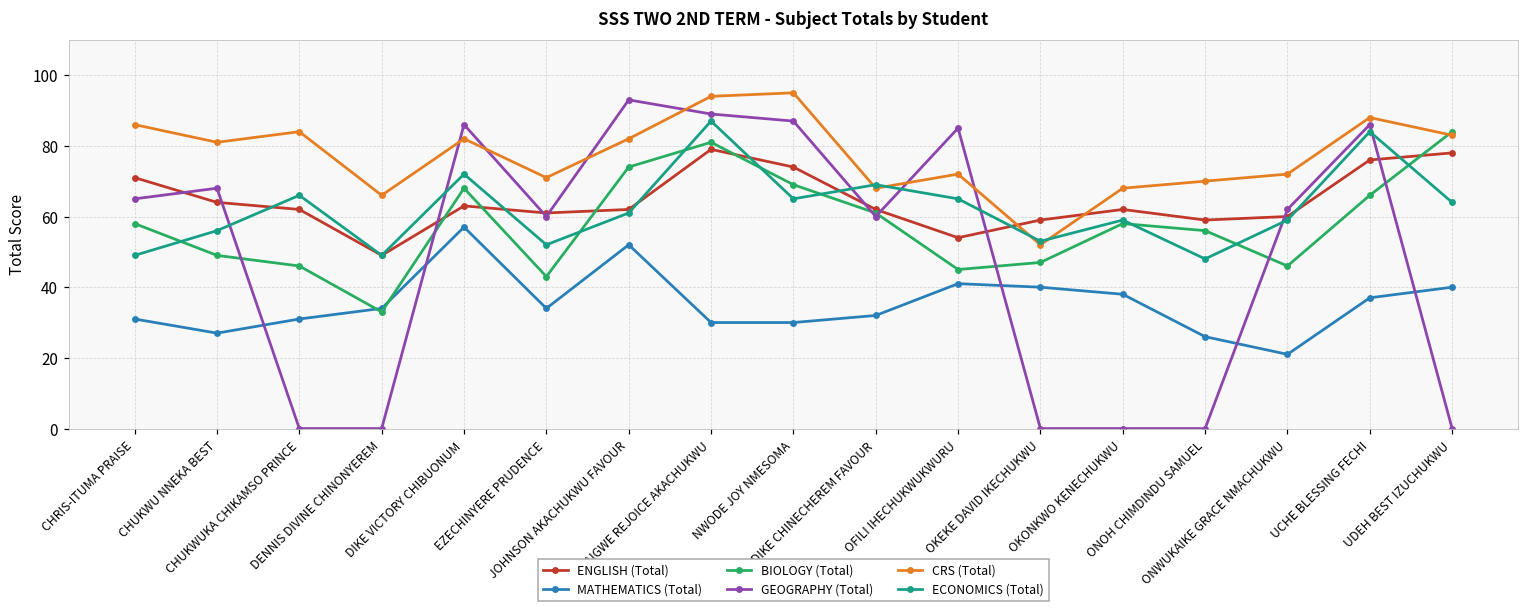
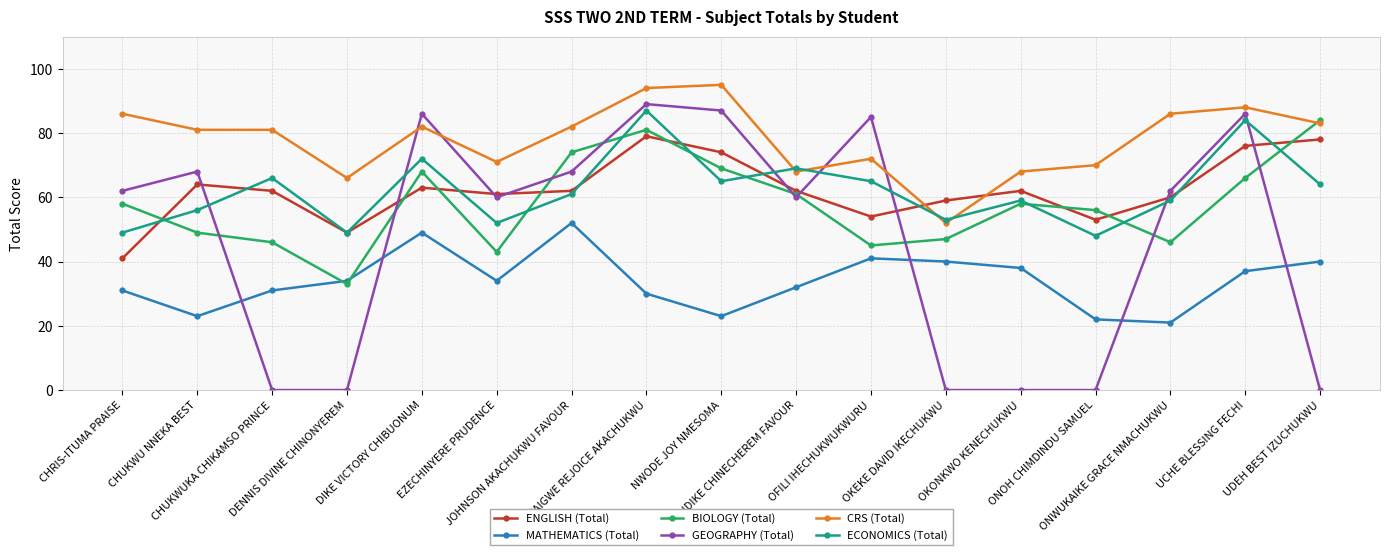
ENGLISH (Total), CHRIS-ITUMA PRAISE: 71 -> 41
GEOGRAPHY (Total), CHRIS-ITUMA PRAISE: 65 -> 62
MATHEMATICS (Total), CHUKWU NNEKA BEST: 27 -> 23
CRS (Total), CHUKWUKA CHIKAMSO PRINCE: 84 -> 81
MATHEMATICS (Total), DIKE VICTORY CHIBUONUM: 57 -> 49
GEOGRAPHY (Total), JOHNSON AKACHUKWU FAVOUR: 93 -> 68
MATHEMATICS (Total), NWODE JOY NMESOMA: 30 -> 23
ENGLISH (Total), ONOH CHIMDINDU SAMUEL: 59 -> 53
MATHEMATICS (Total), ONOH CHIMDINDU SAMUEL: 26 -> 22
CRS (Total), ONWUKAIKE GRACE NMACHUKWU: 72 -> 86
